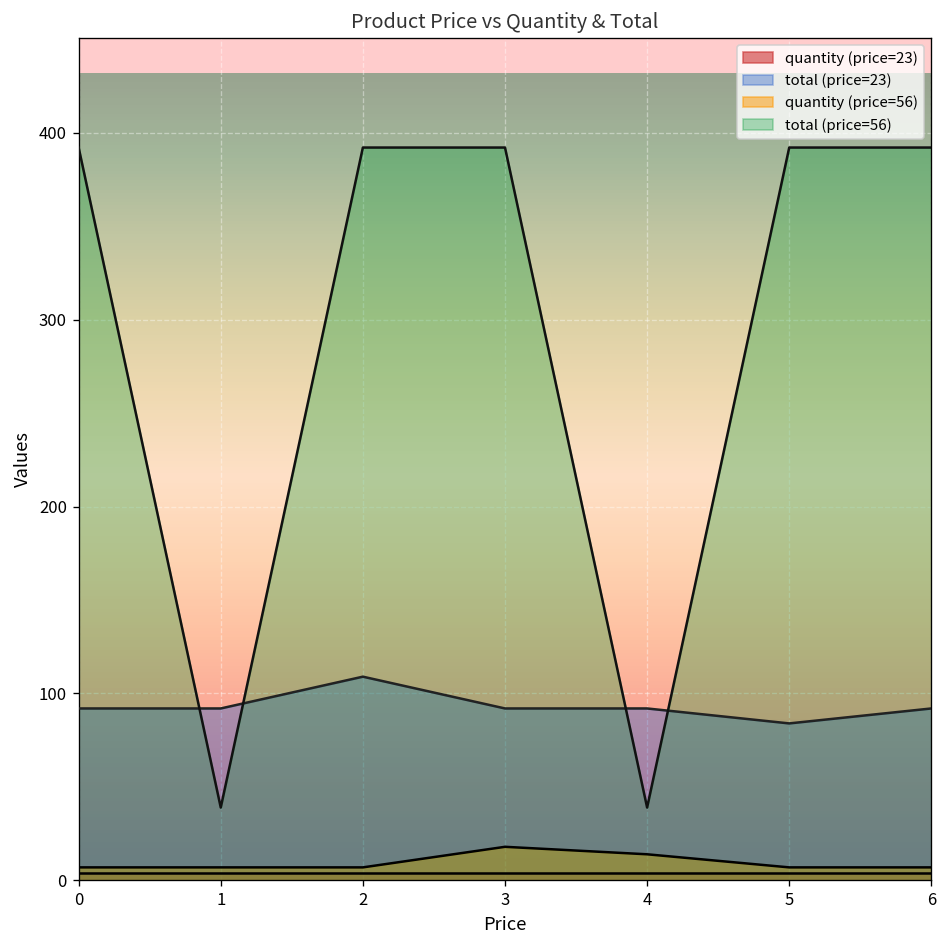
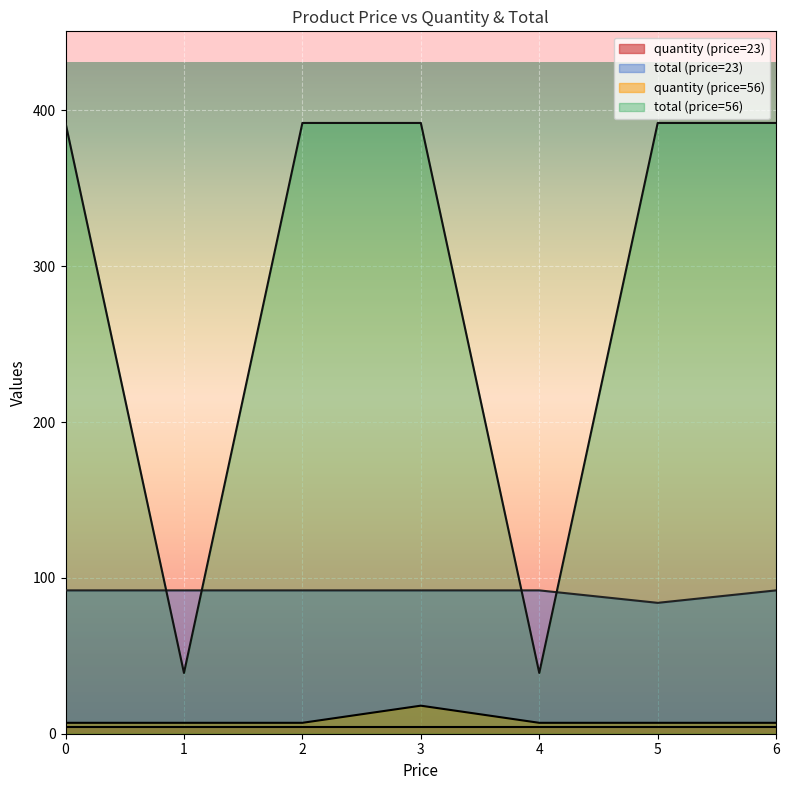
total (price=23), 2: 109 -> 92
quantity (price=56), 4: 14 -> 7
